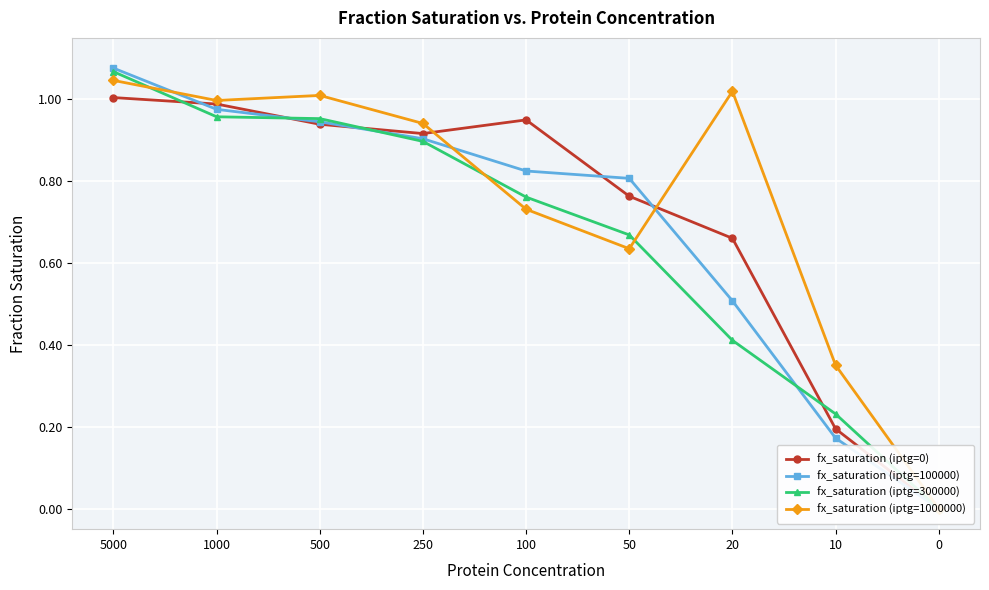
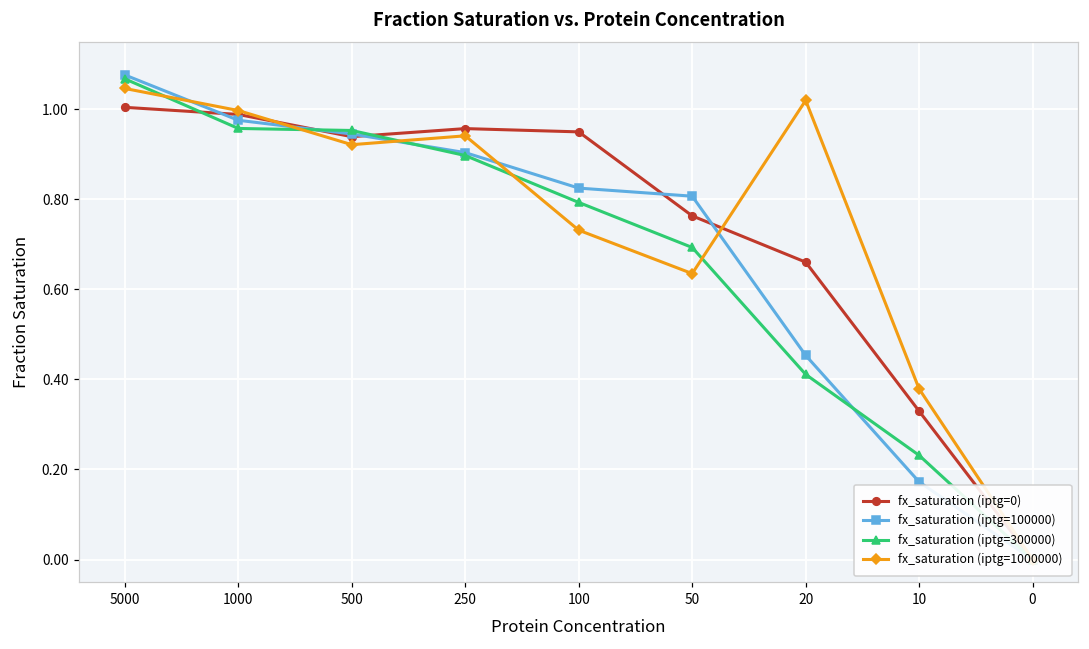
fx_saturation (iptg=1000000), 500: 1.01 -> 0.92
fx_saturation (iptg=0), 250: 0.92 -> 0.96
fx_saturation (iptg=300000), 100: 0.76 -> 0.79
fx_saturation (iptg=300000), 50: 0.67 -> 0.69
fx_saturation (iptg=100000), 20: 0.51 -> 0.45
fx_saturation (iptg=0), 10: 0.20 -> 0.33
fx_saturation (iptg=1000000), 10: 0.35 -> 0.38
